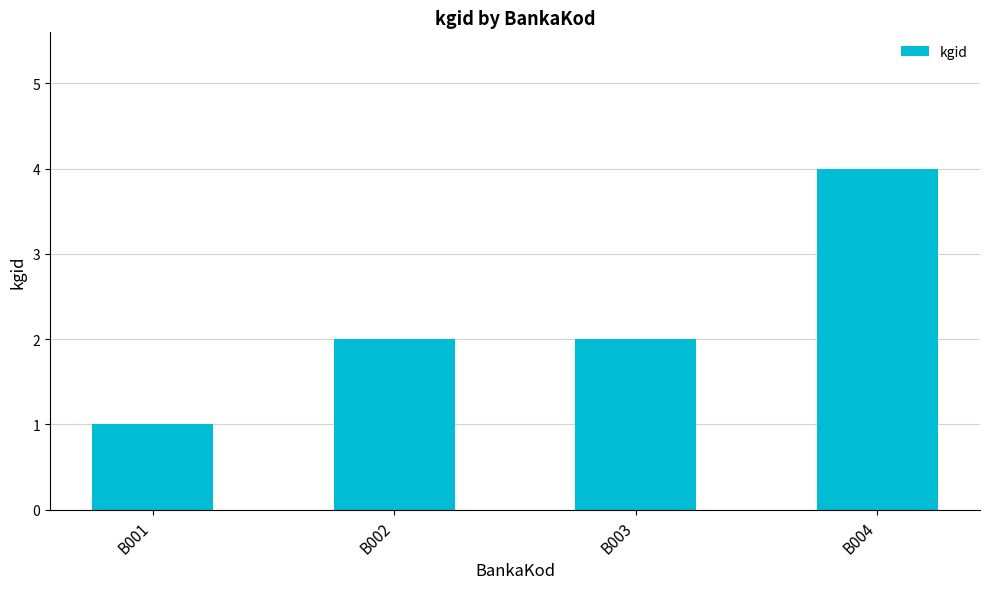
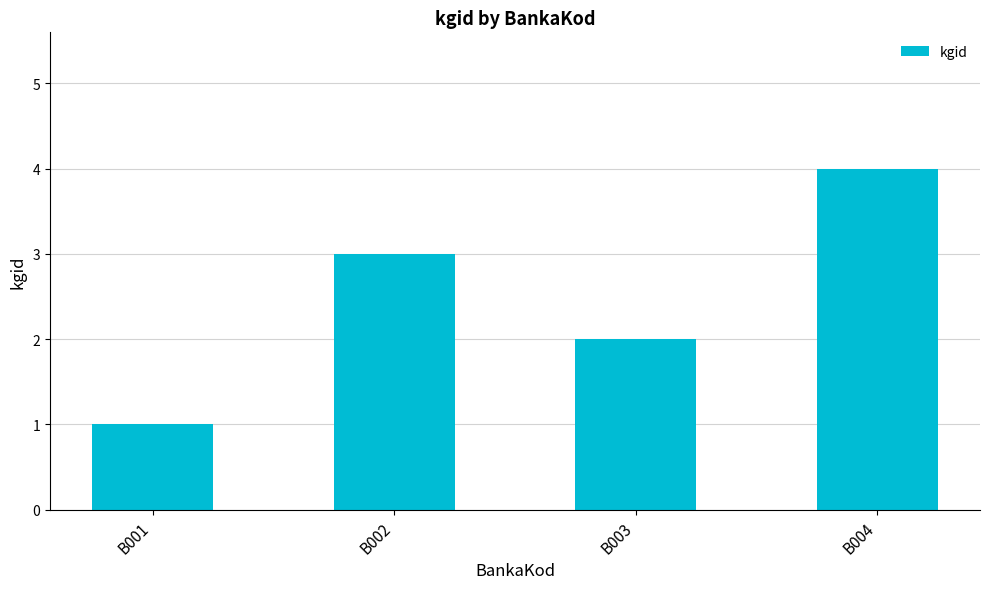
B002: 2 -> 3
